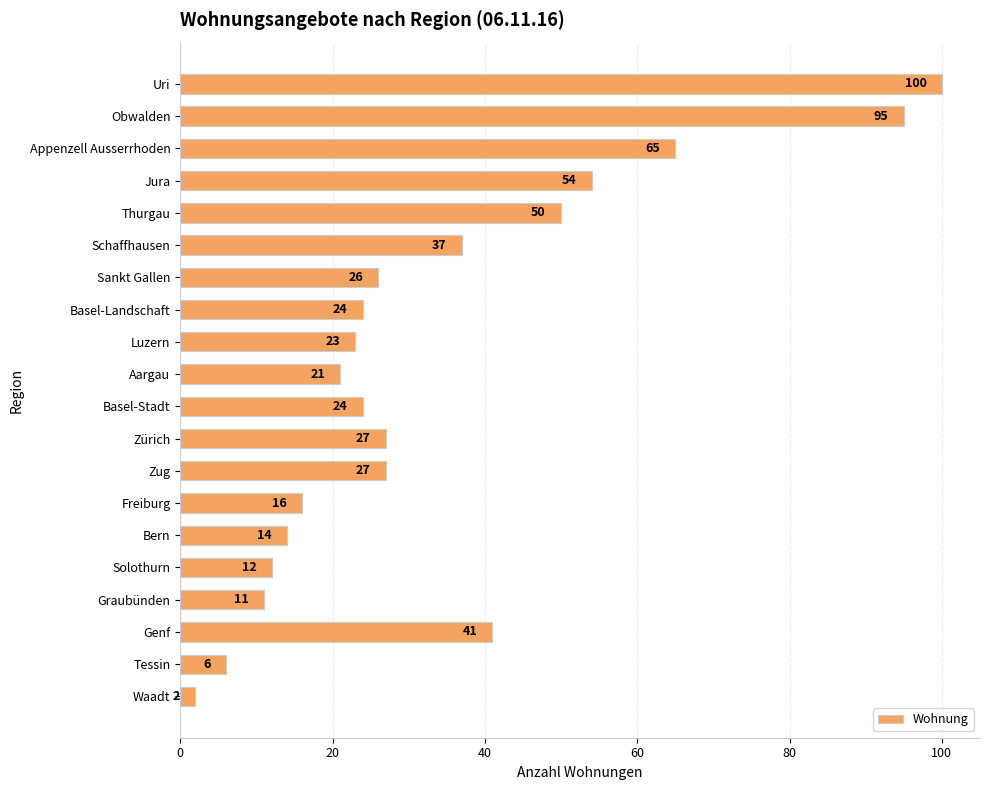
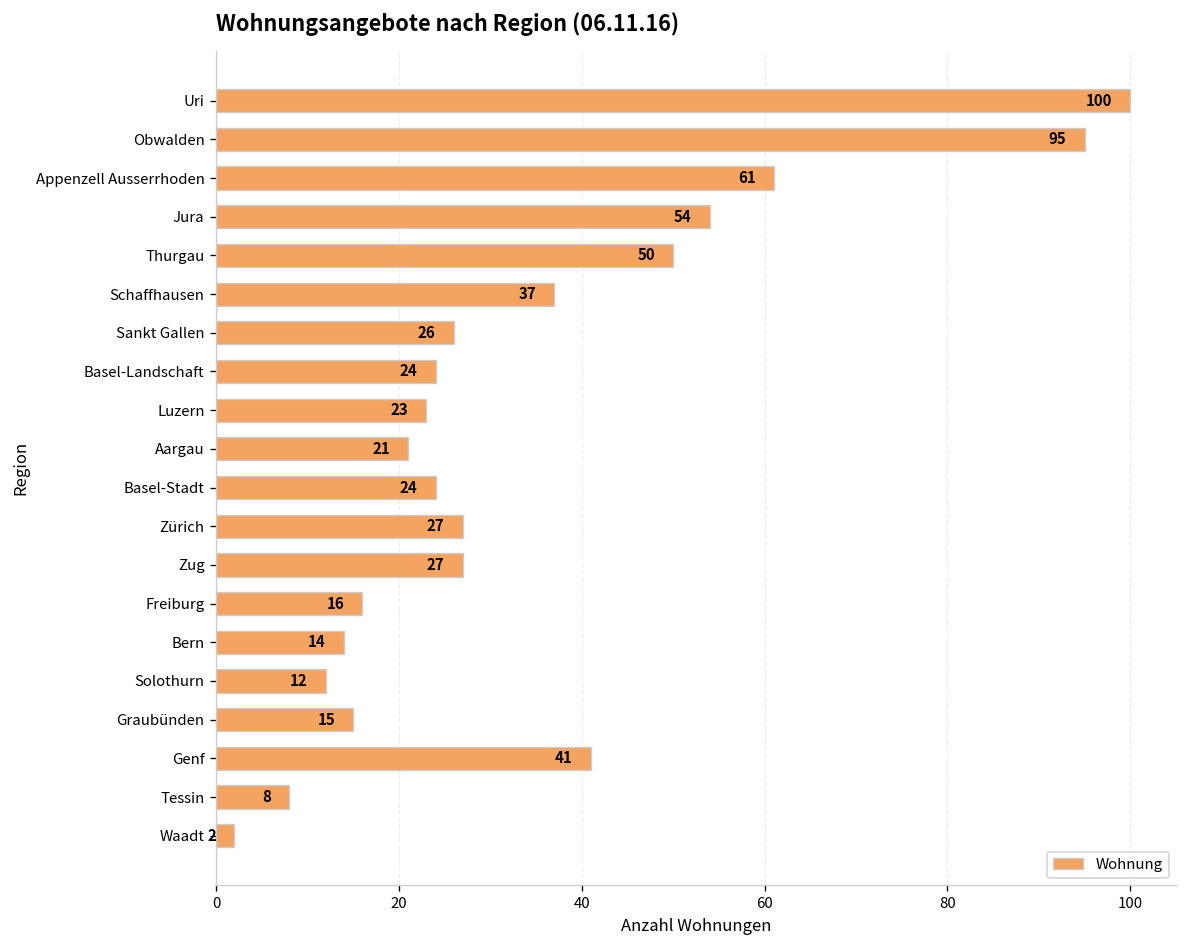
Appenzell Ausserrhoden: 65 -> 61
Graubünden: 11 -> 15
Tessin: 6 -> 8
